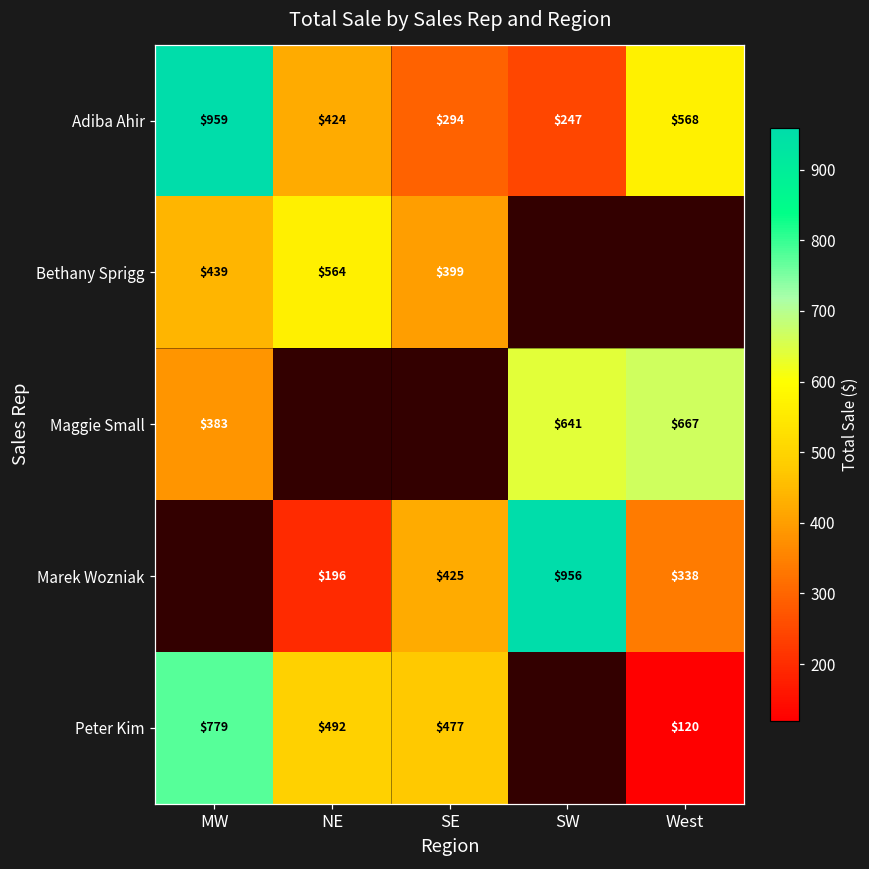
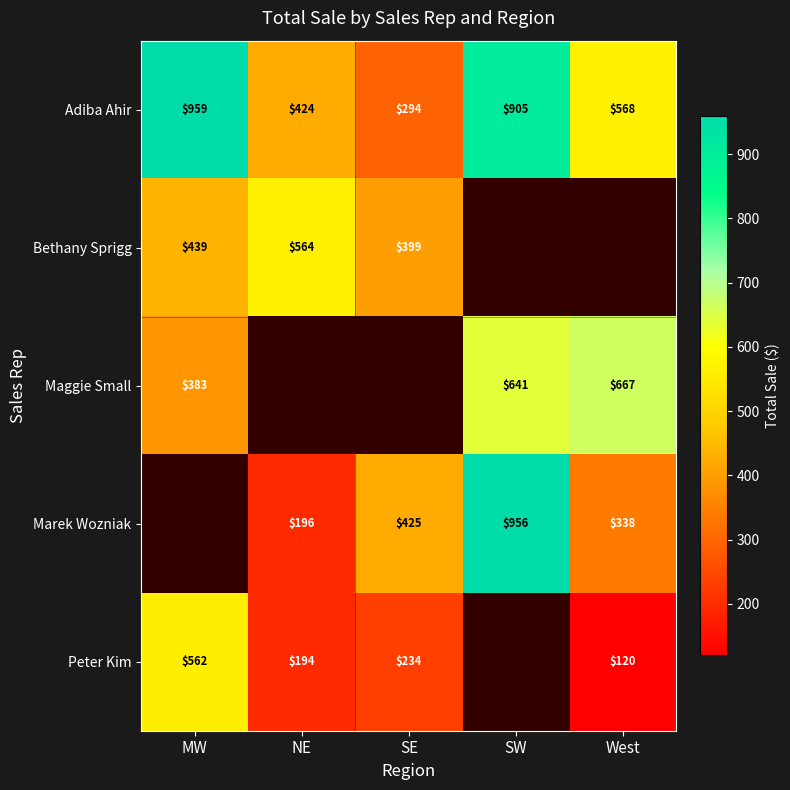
Adiba Ahir, SW: $247 -> $905
Peter Kim, MW: $779 -> $562
Peter Kim, NE: $492 -> $194
Peter Kim, SE: $477 -> $234
